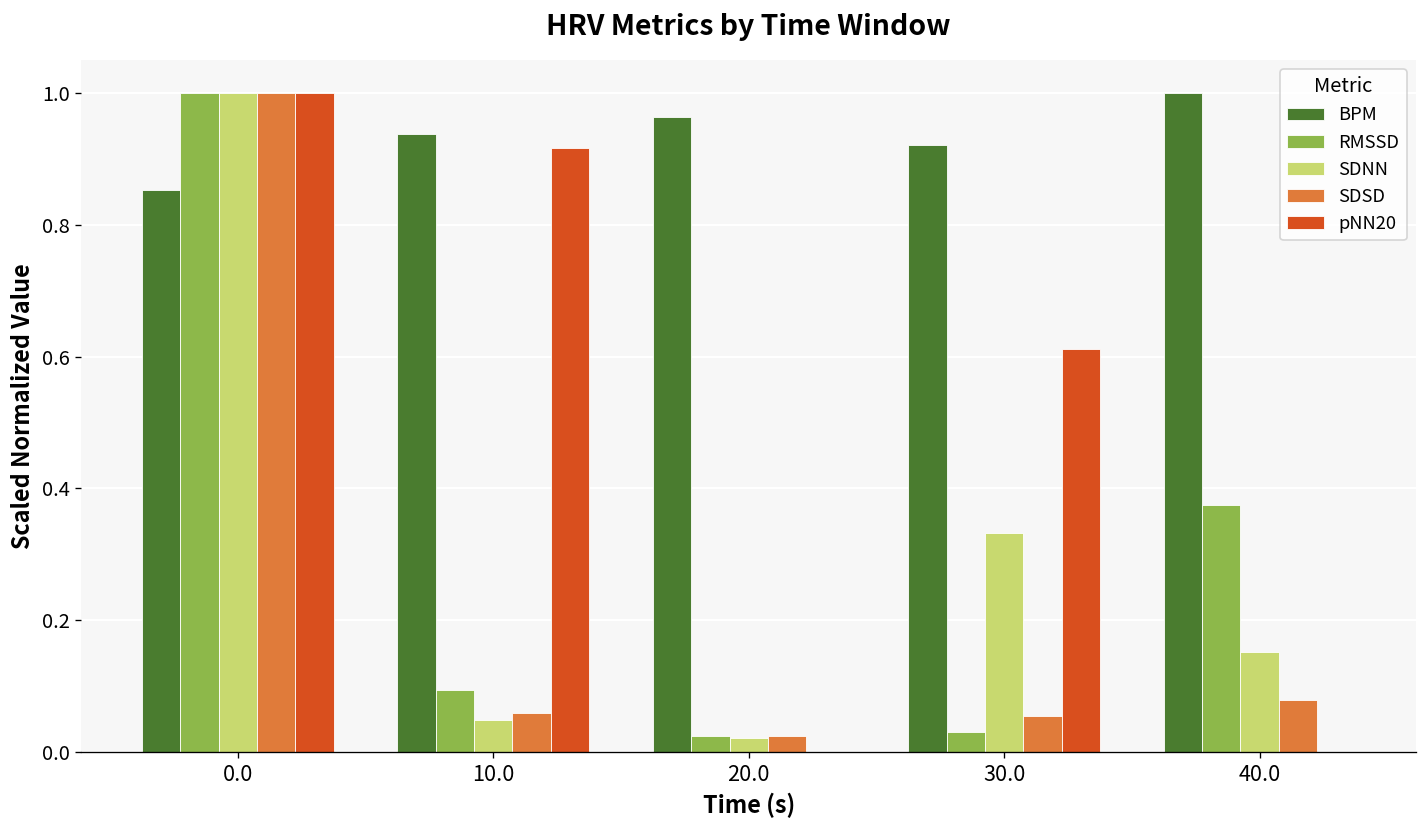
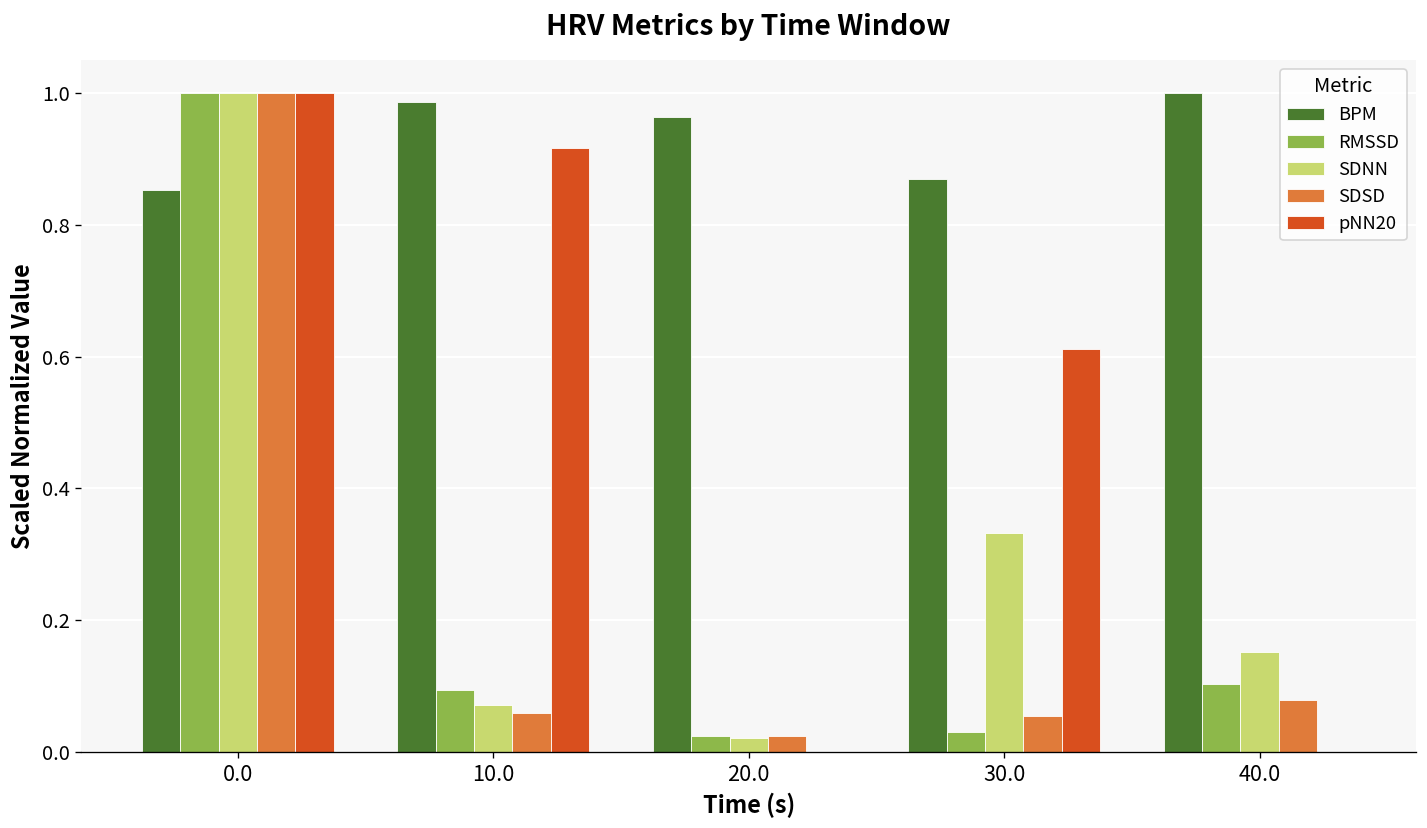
BPM, 10.0: 0.94 -> 0.99
SDNN, 10.0: 0.05 -> 0.07
BPM, 30.0: 0.92 -> 0.87
RMSSD, 40.0: 0.37 -> 0.10
